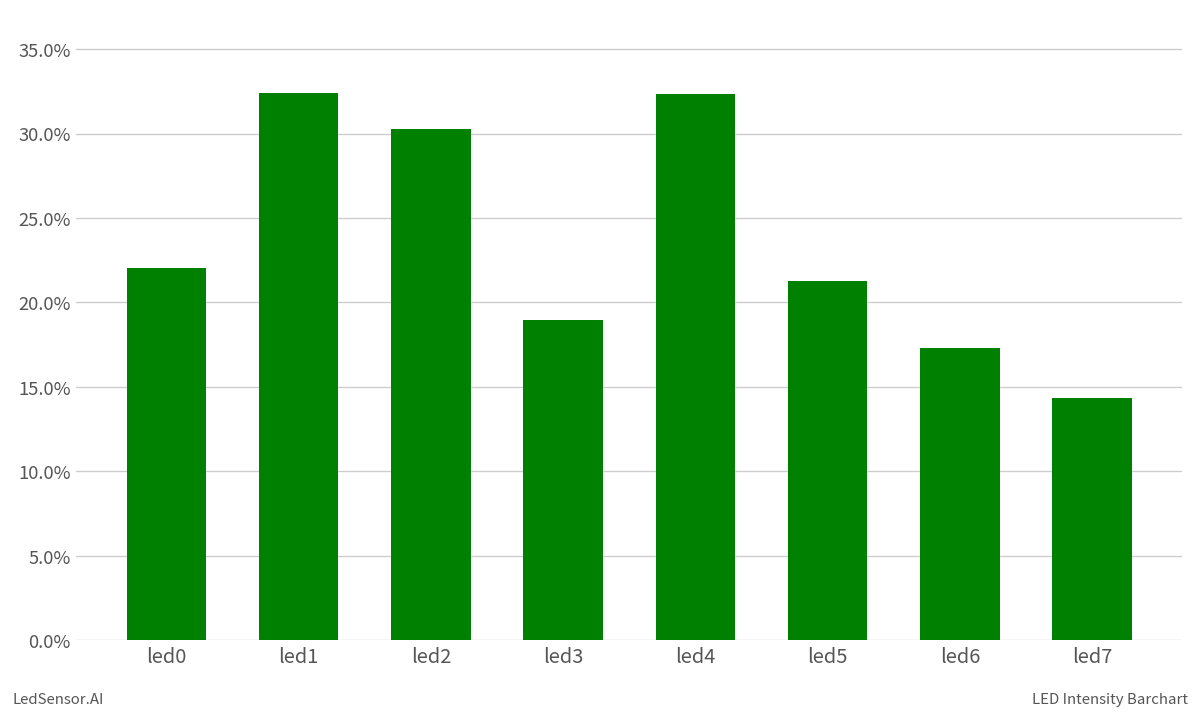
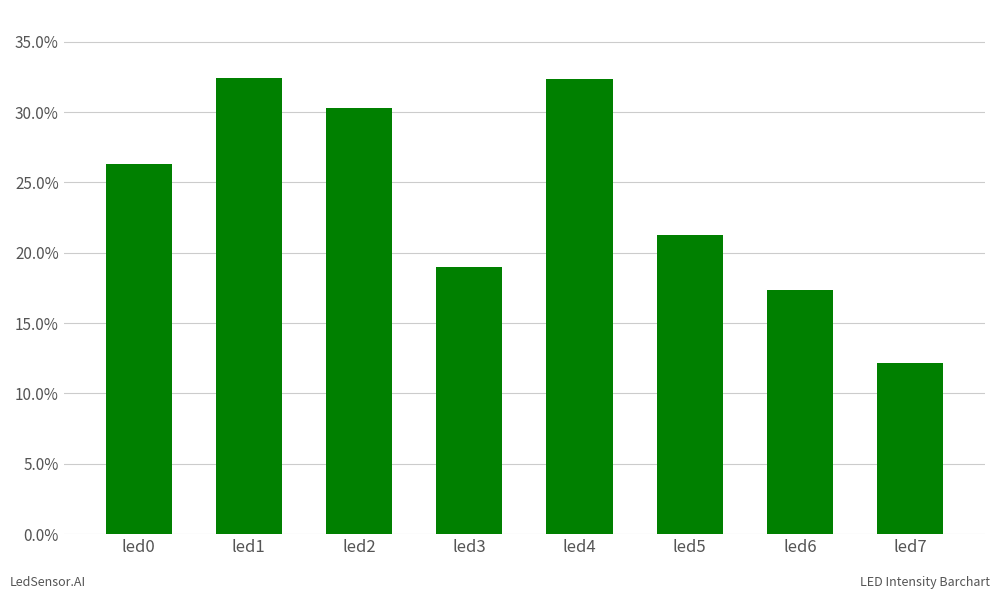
led0: 22.1% -> 26.3%
led7: 14.4% -> 12.2%
